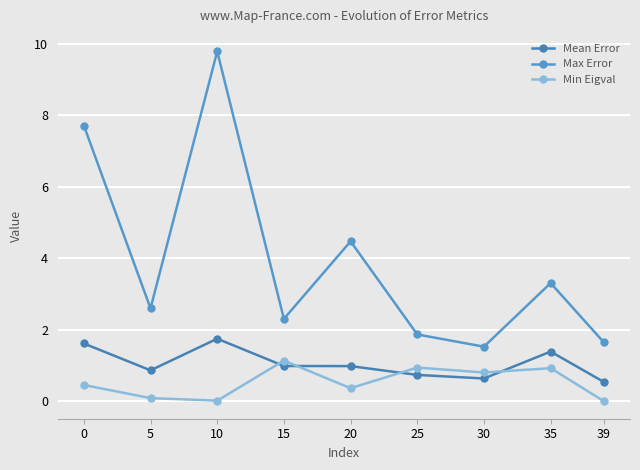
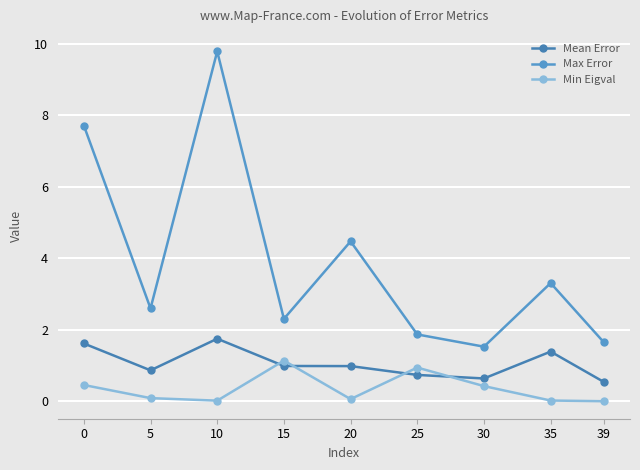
Min Eigval, 20: 0.4 -> 0.1
Min Eigval, 30: 0.8 -> 0.4
Min Eigval, 35: 0.9 -> 0.0
